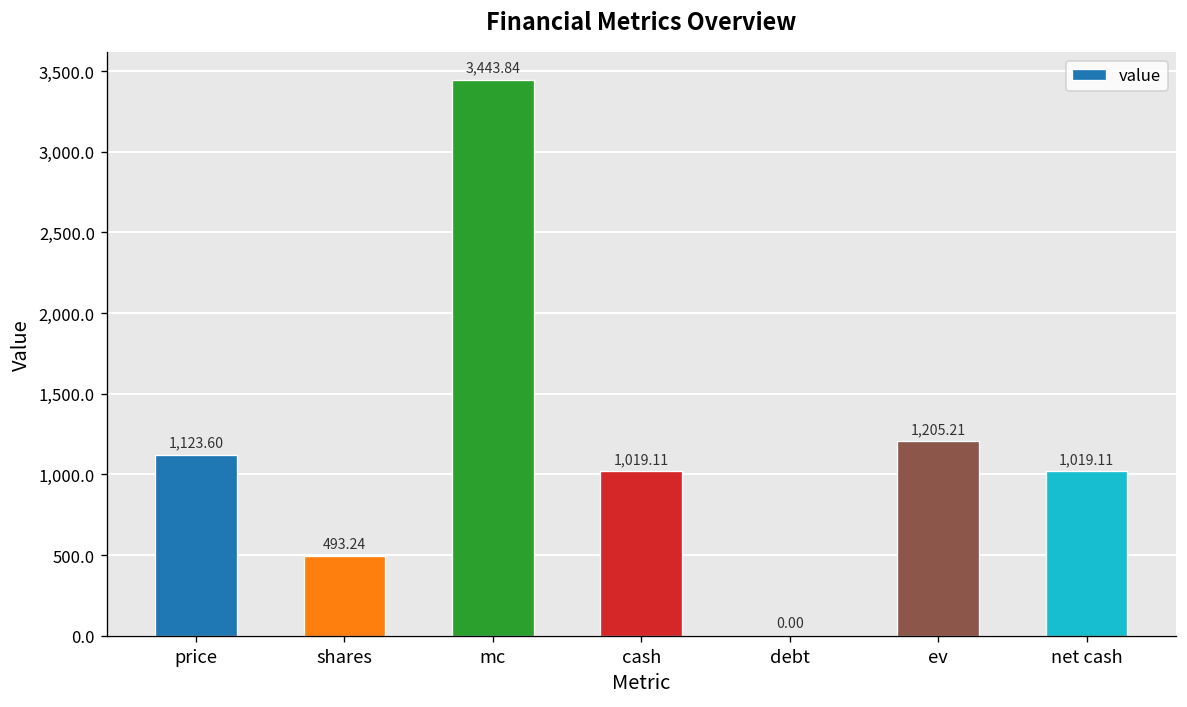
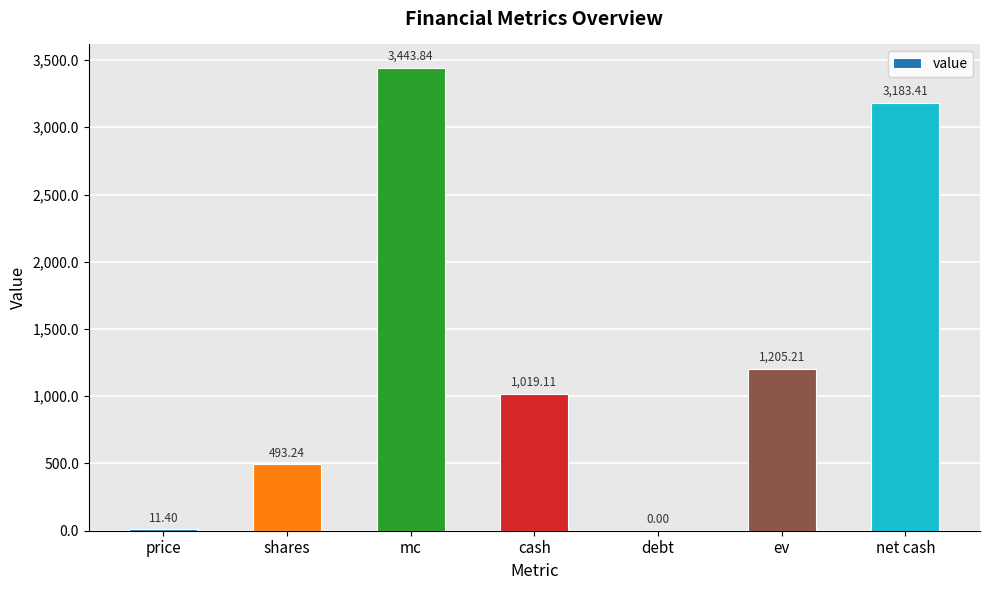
price: 1,123.60 -> 11.40
net cash: 1,019.11 -> 3,183.41
